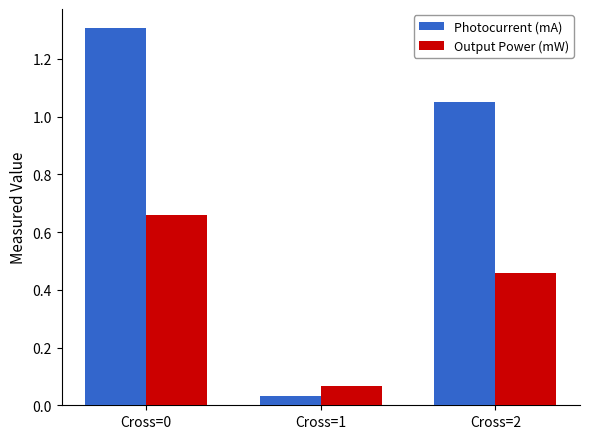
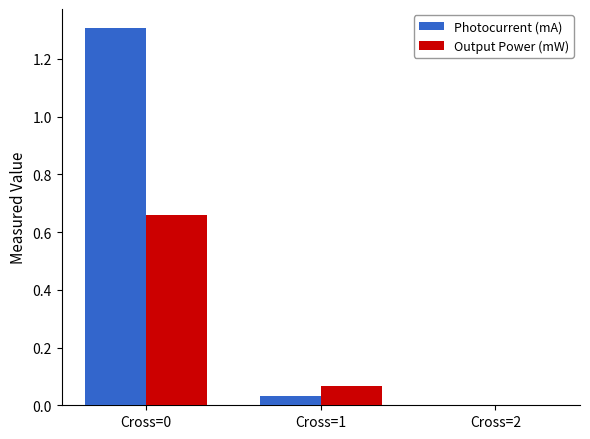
Photocurrent (mA), Cross=2: 1.05 -> 0.00
Output Power (mW), Cross=2: 0.46 -> 0.00
